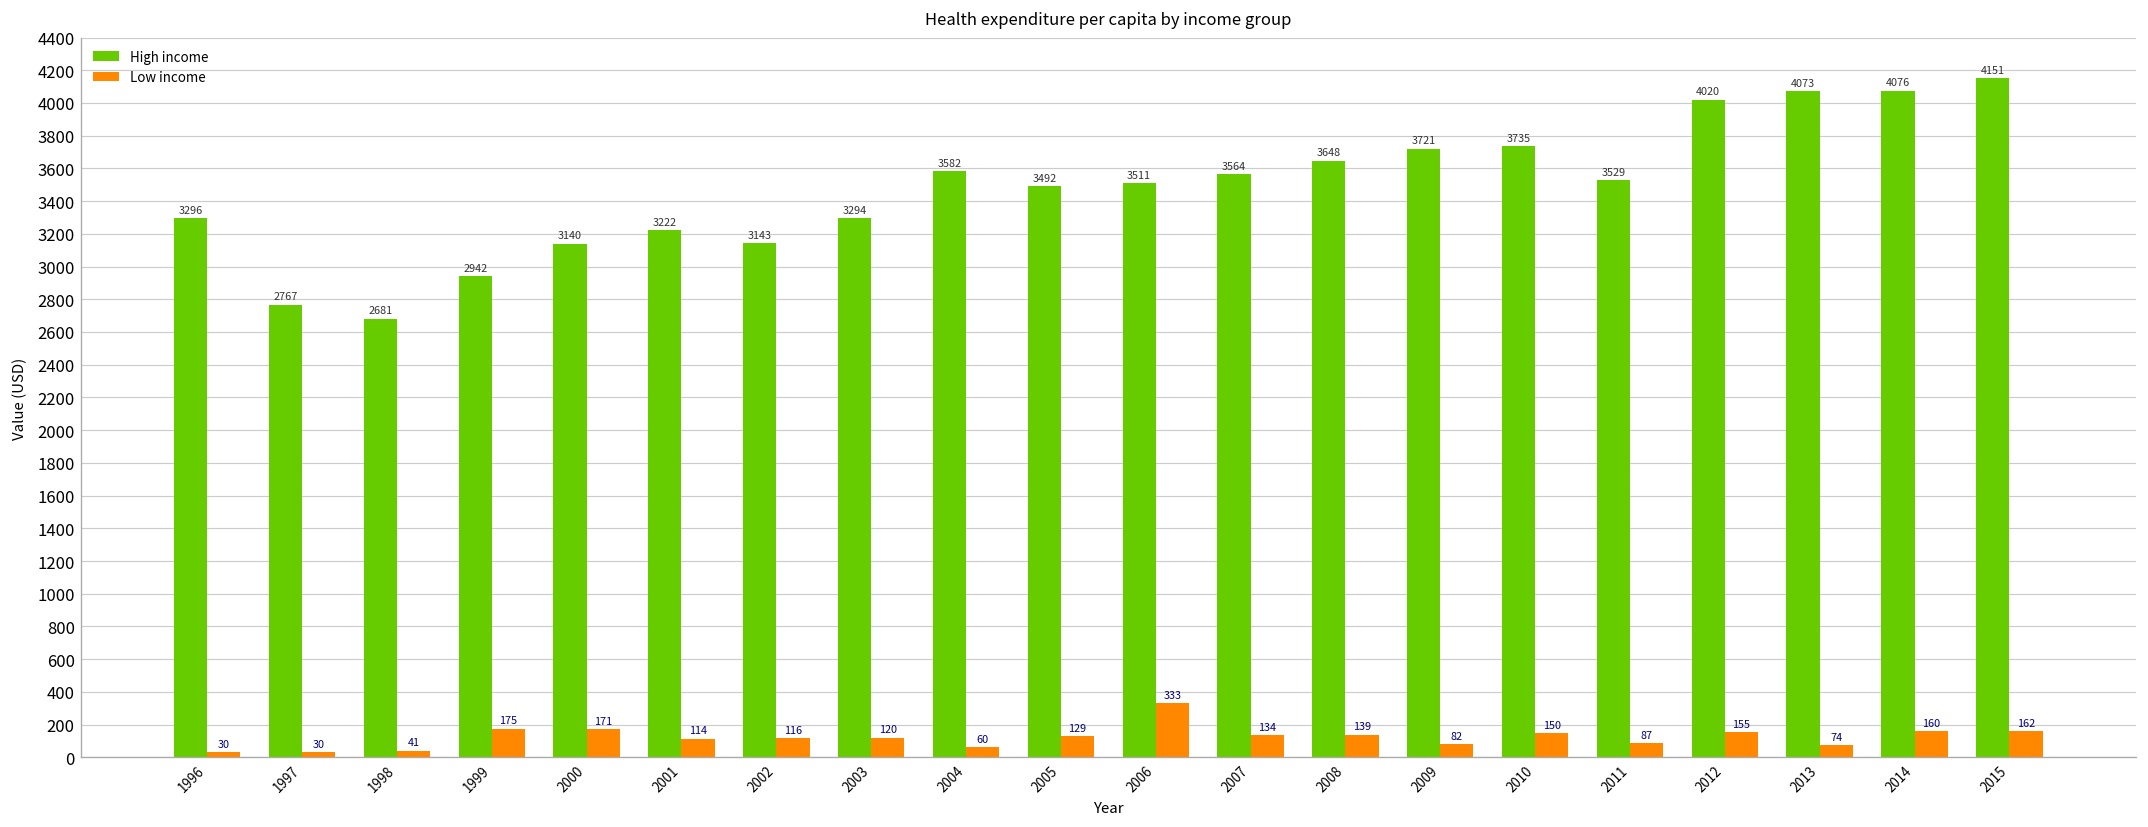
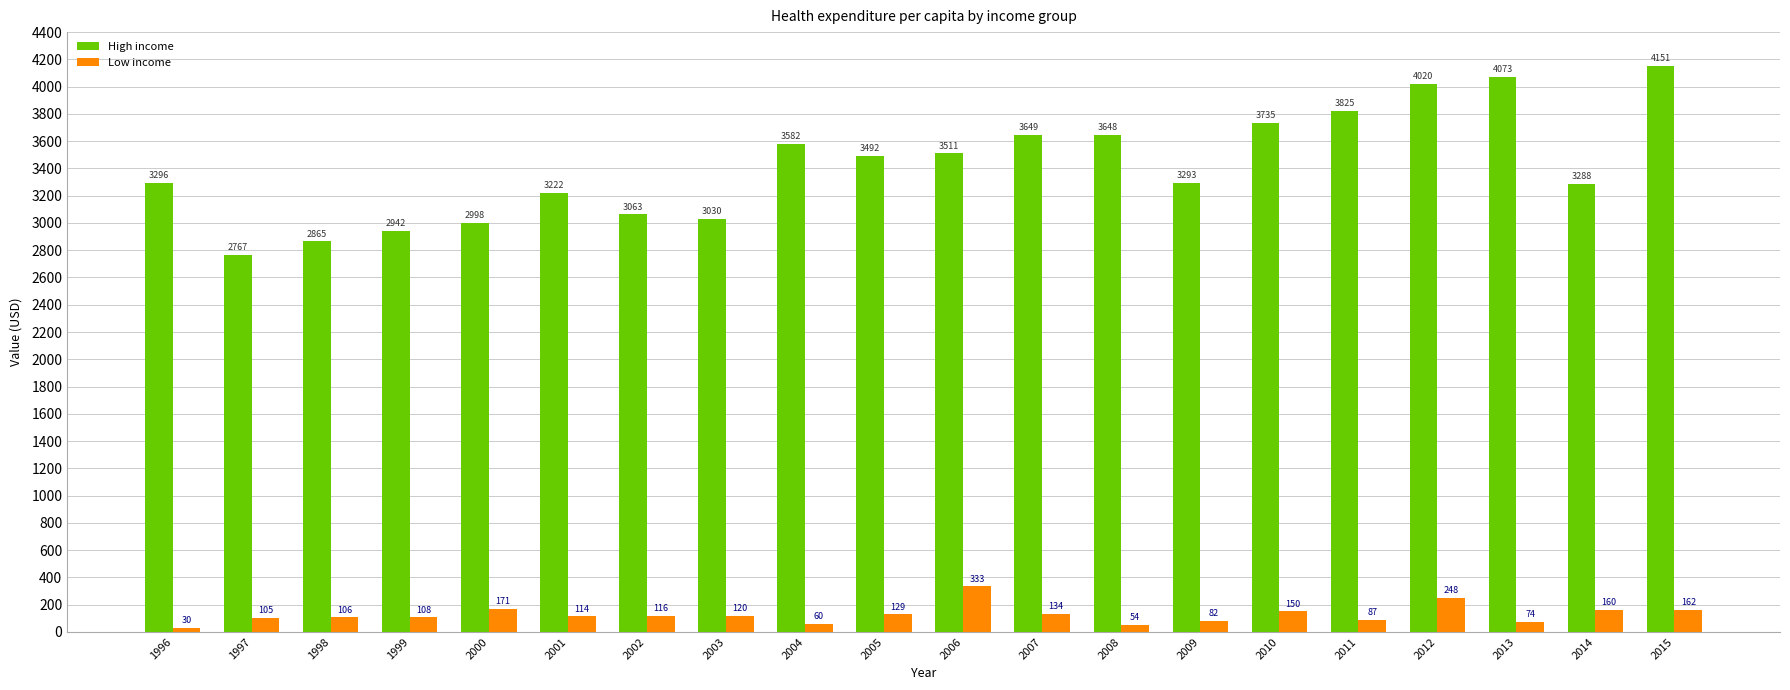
Low income, 1997: 30 -> 105
High income, 1998: 2681 -> 2865
Low income, 1998: 41 -> 106
Low income, 1999: 175 -> 108
High income, 2000: 3140 -> 2998
High income, 2002: 3143 -> 3063
High income, 2003: 3294 -> 3030
High income, 2007: 3564 -> 3649
Low income, 2008: 139 -> 54
High income, 2009: 3721 -> 3293
High income, 2011: 3529 -> 3825
Low income, 2012: 155 -> 248
High income, 2014: 4076 -> 3288
